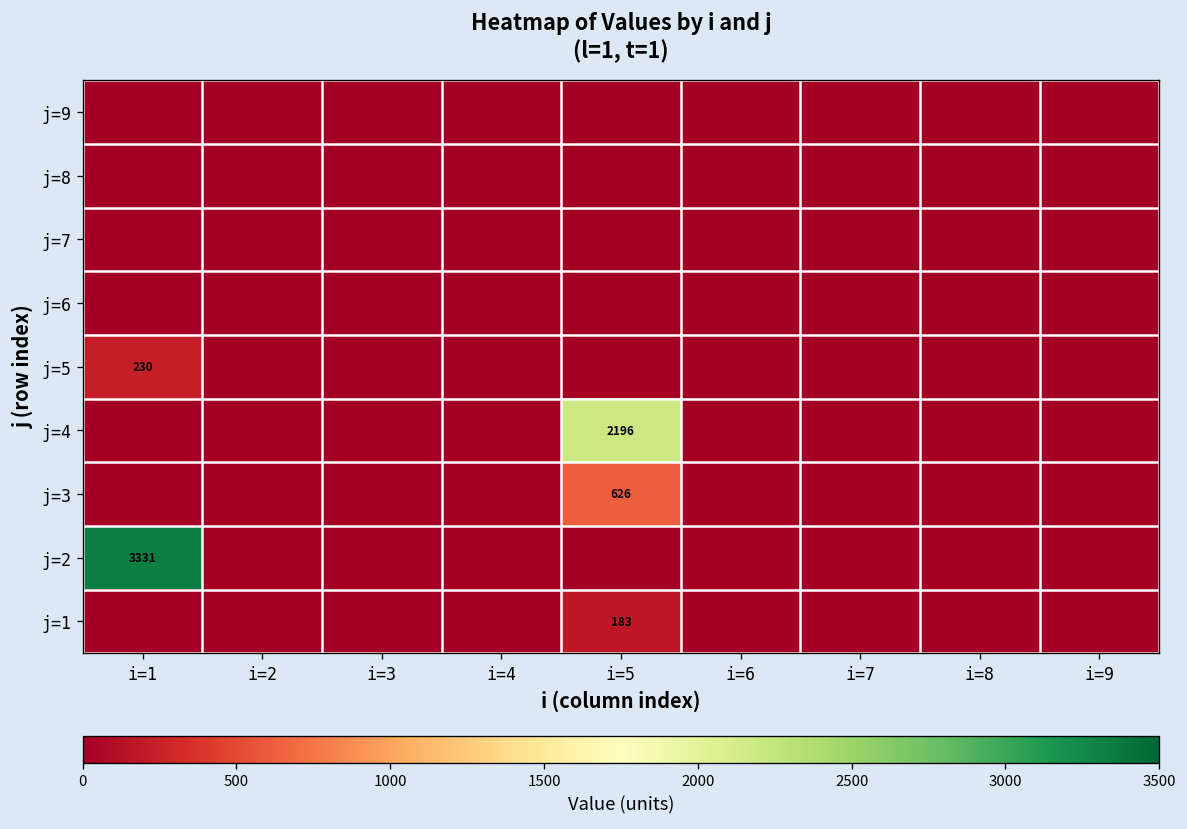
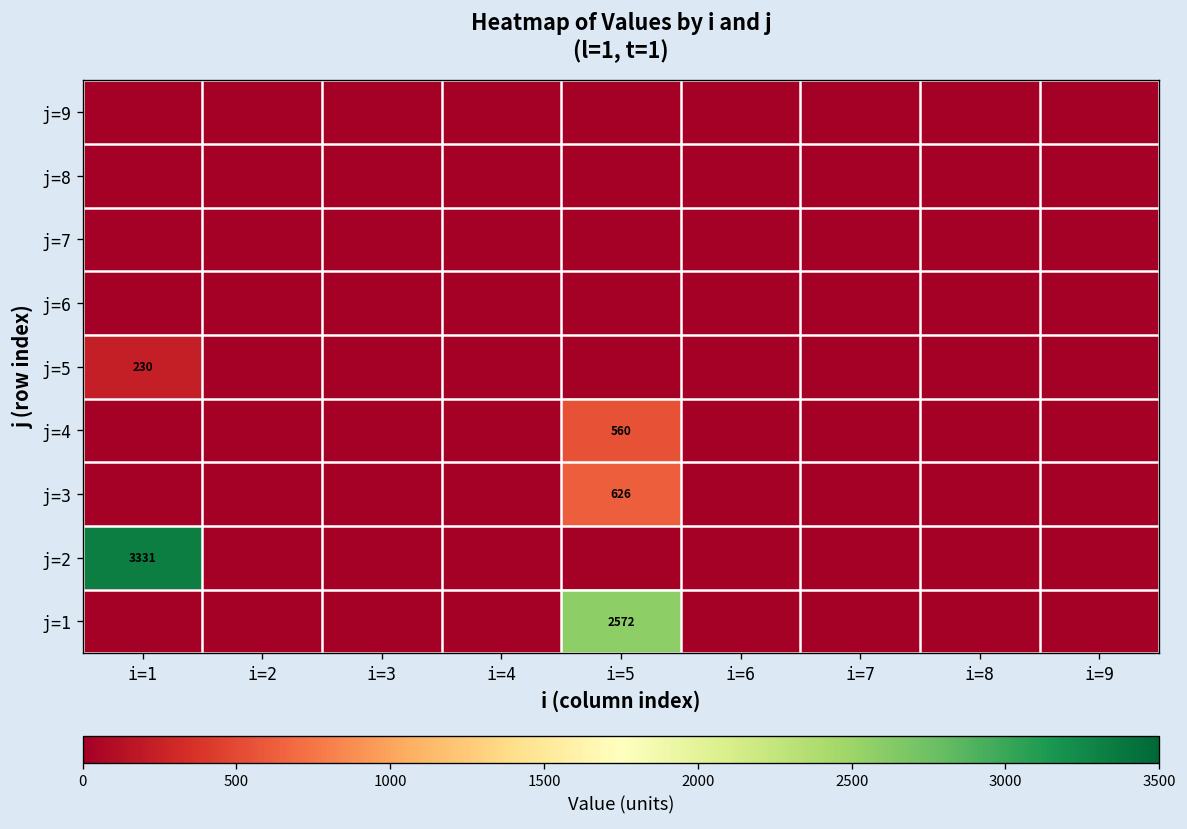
j=4, i=5: 2196 -> 560
j=1, i=5: 183 -> 2572
